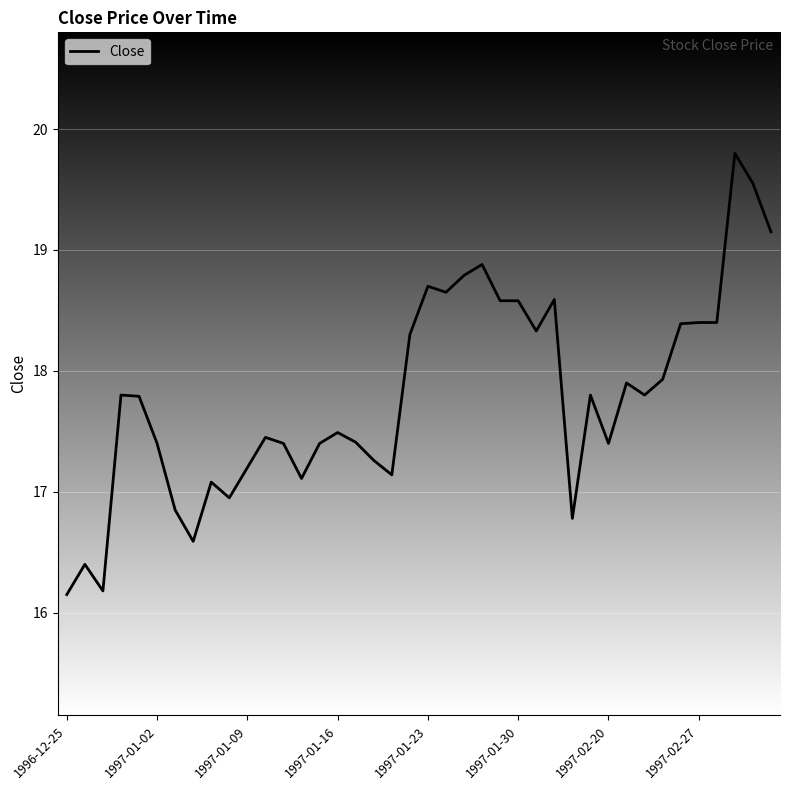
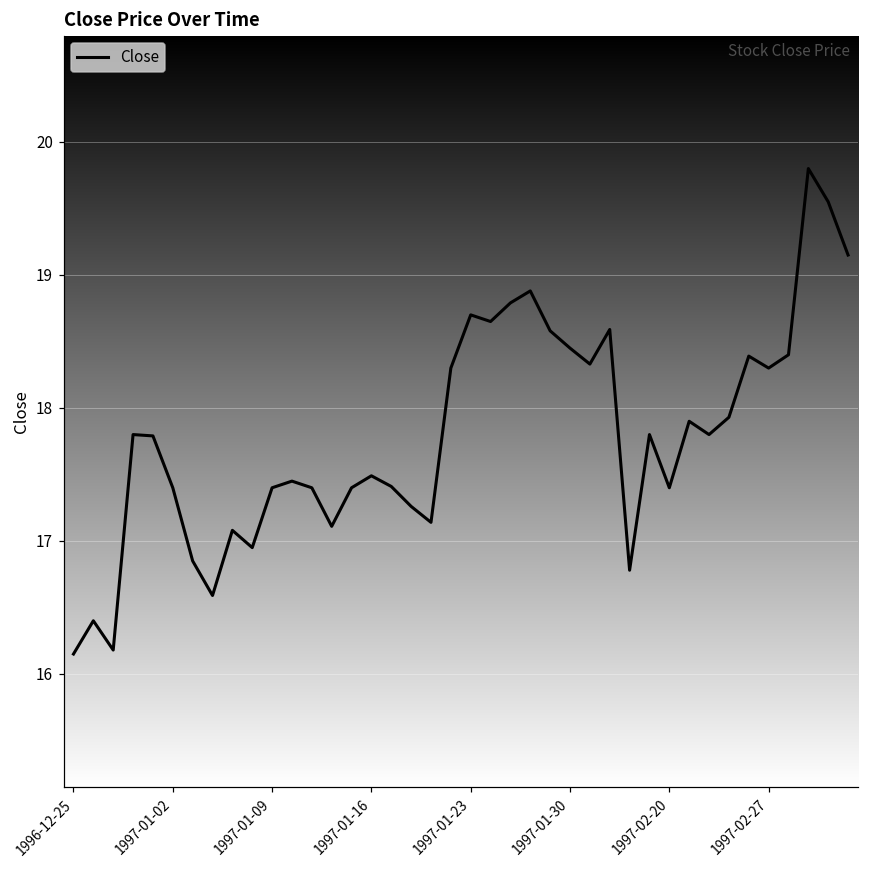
1997-01-09: 17.2 -> 17.4
1997-01-30: 18.58 -> 18.45
1997-02-27: 18.4 -> 18.3
